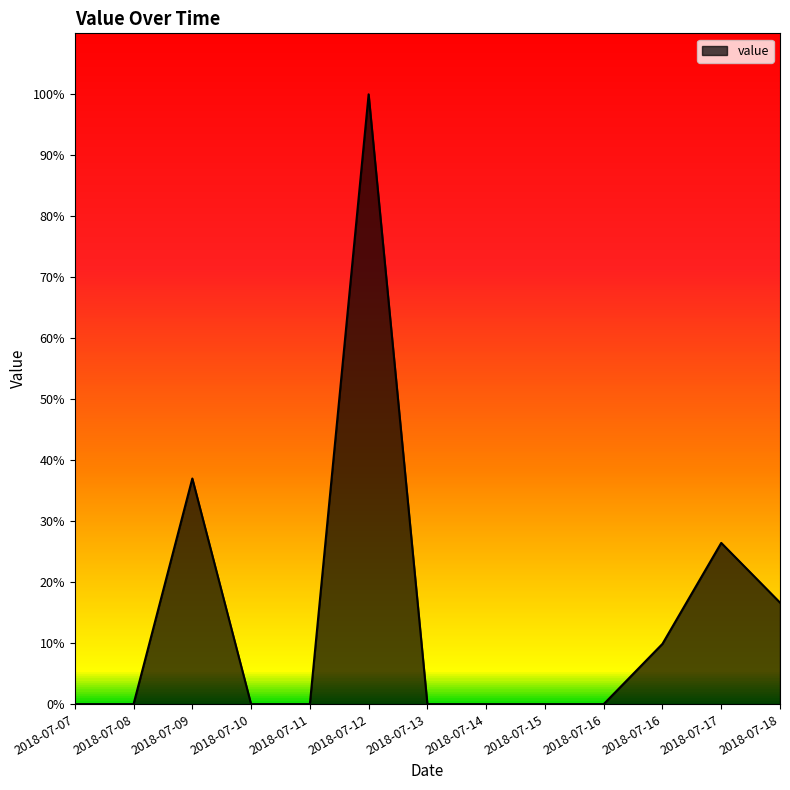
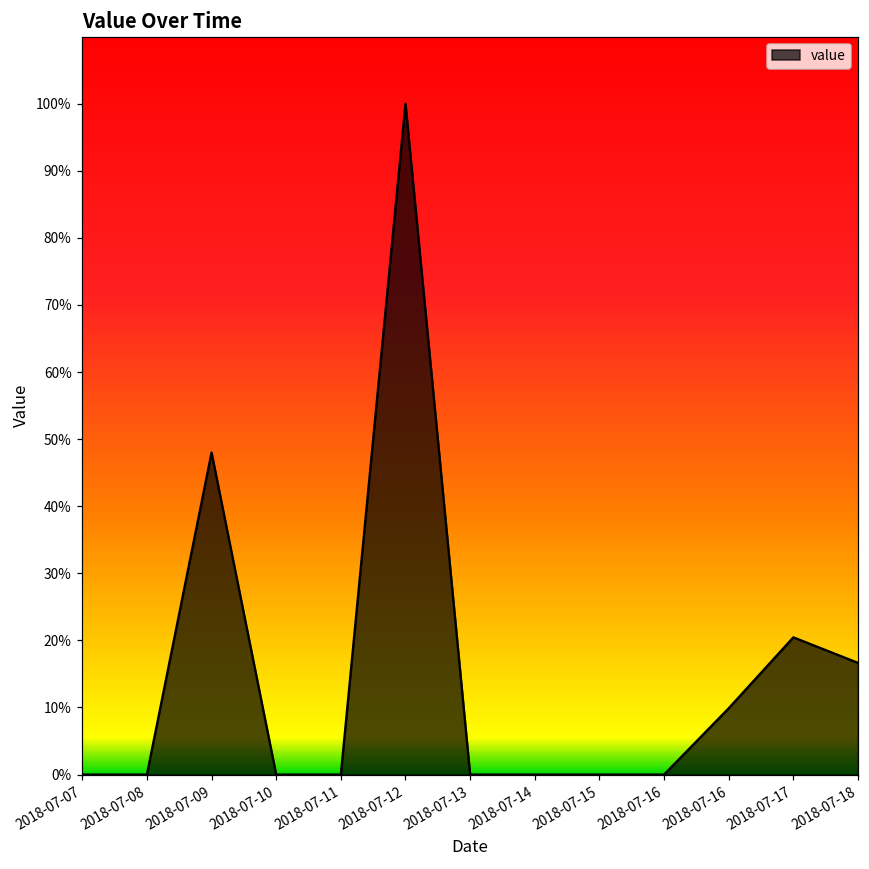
2018-07-09: 37% -> 48%
2018-07-17: 26% -> 20%
